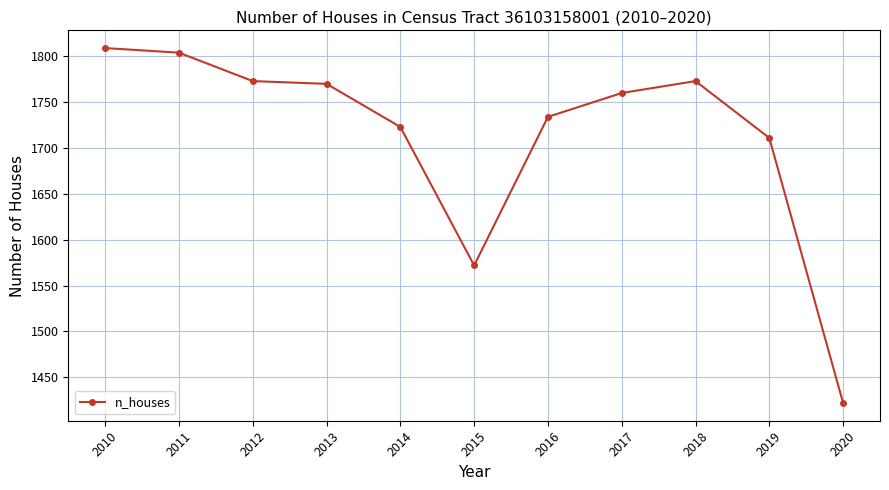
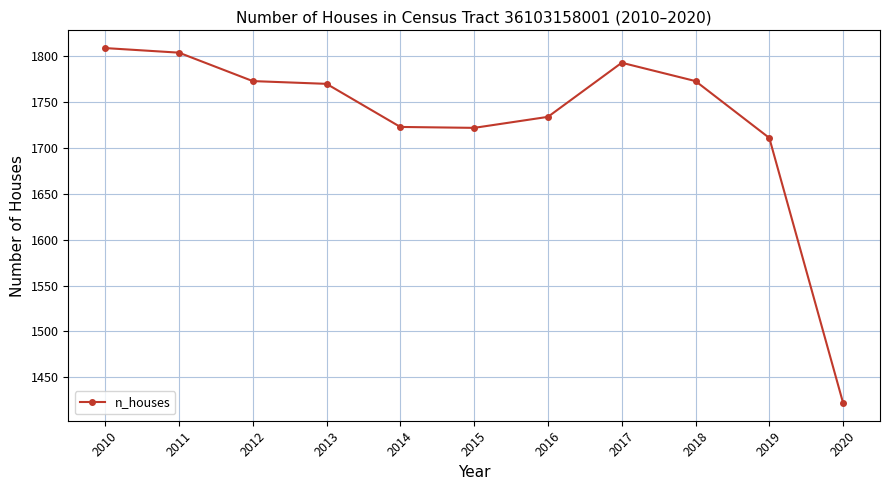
2015: 1570 -> 1720
2017: 1760 -> 1790
